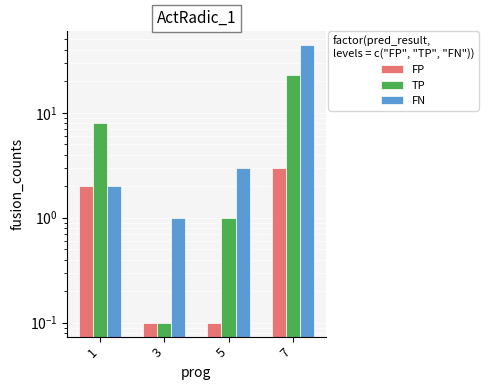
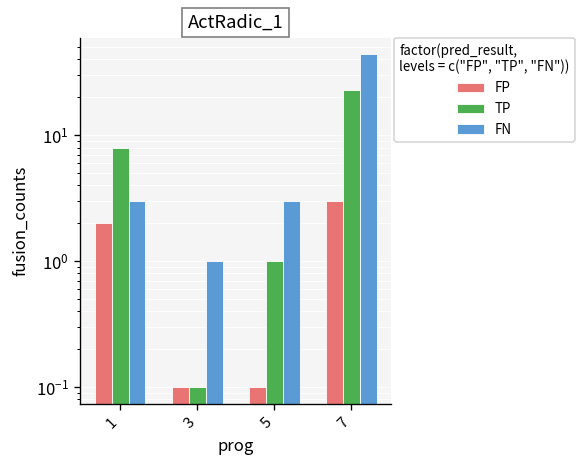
FN, 1: 2 -> 3
